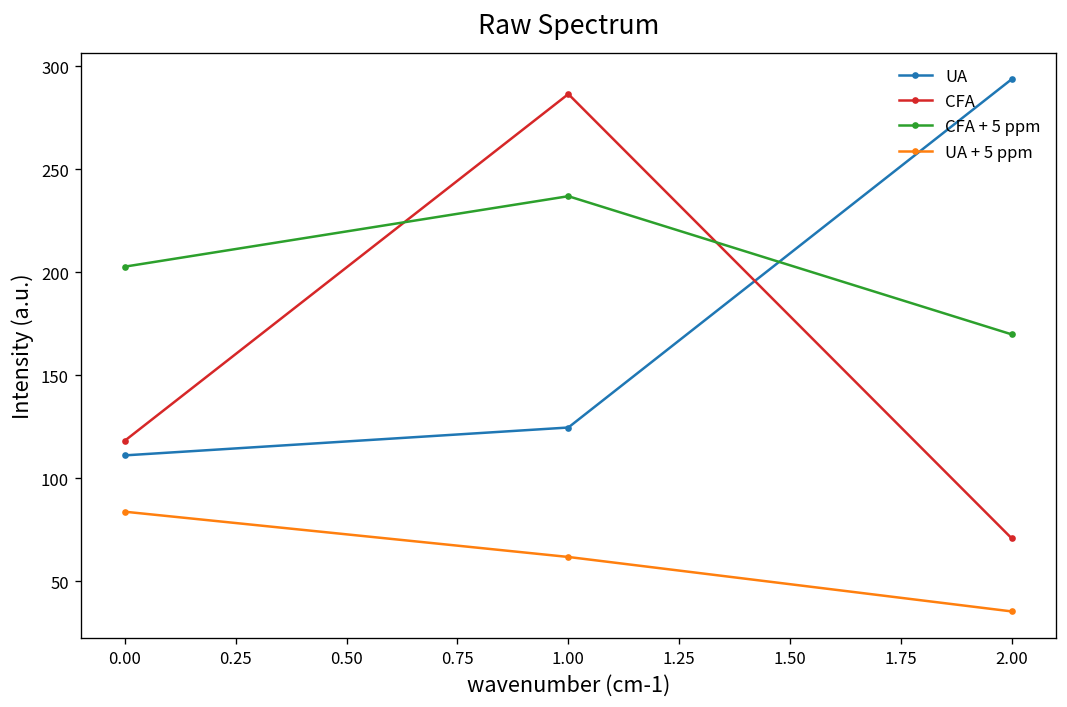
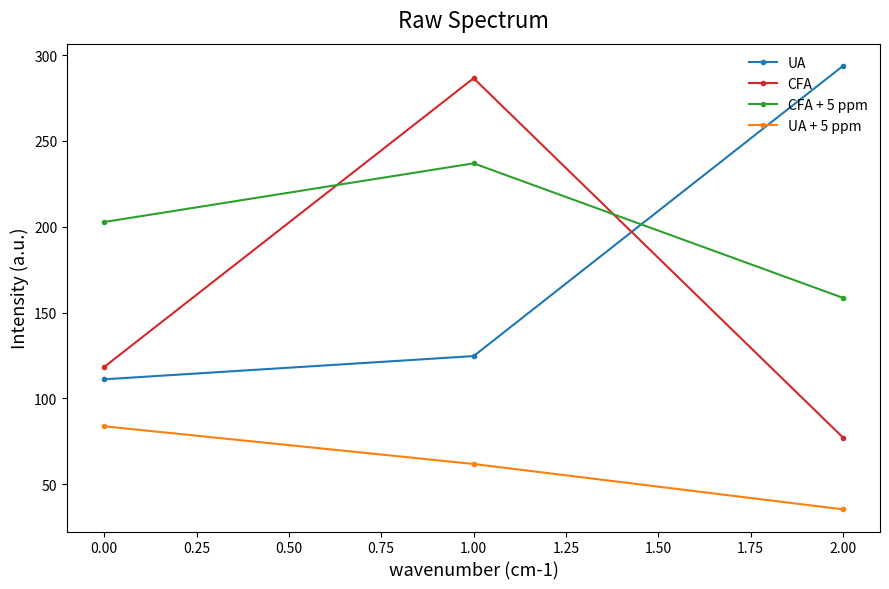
CFA, 2.00: 71 -> 77
CFA + 5 ppm, 2.00: 170 -> 159
